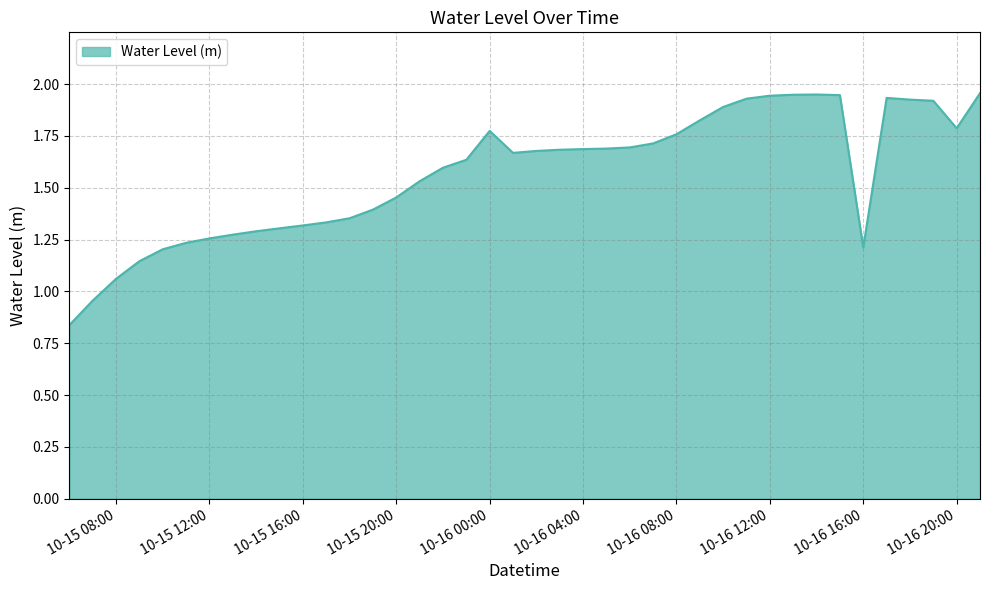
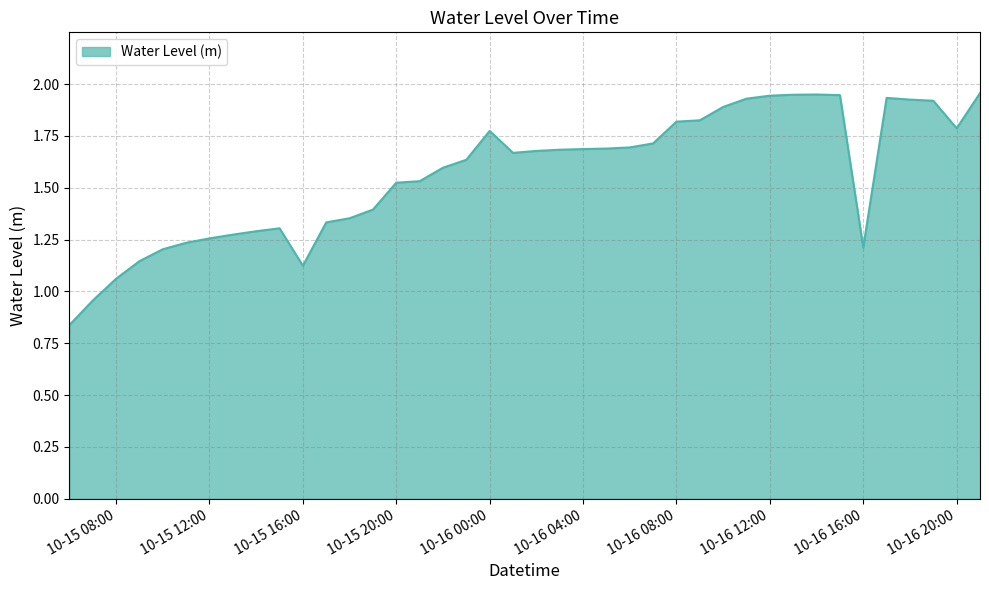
10-15 16:00: 1.32 -> 1.12
10-15 20:00: 1.45 -> 1.52
10-16 08:00: 1.76 -> 1.82
